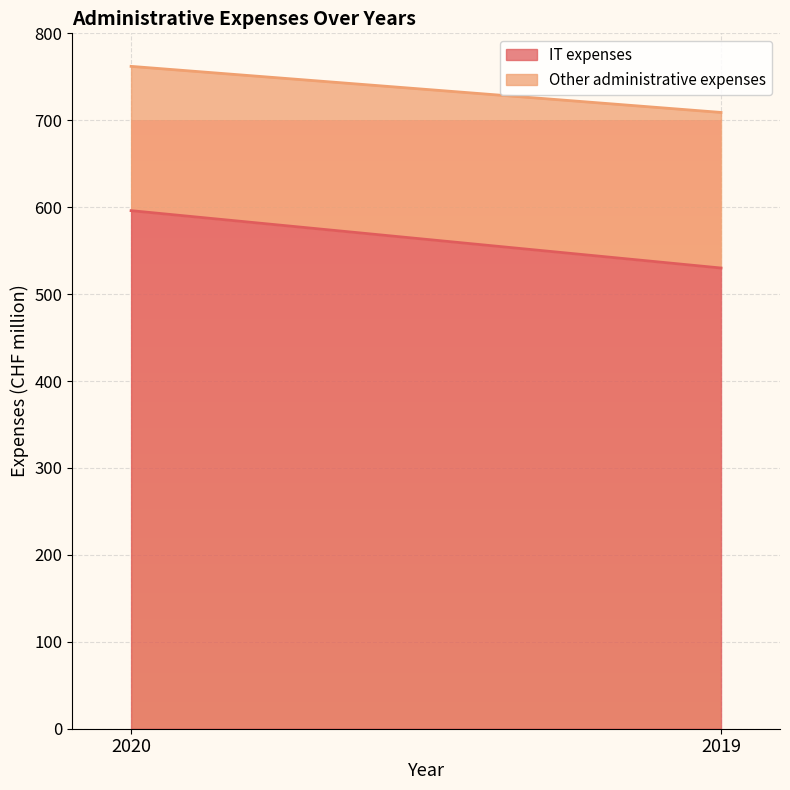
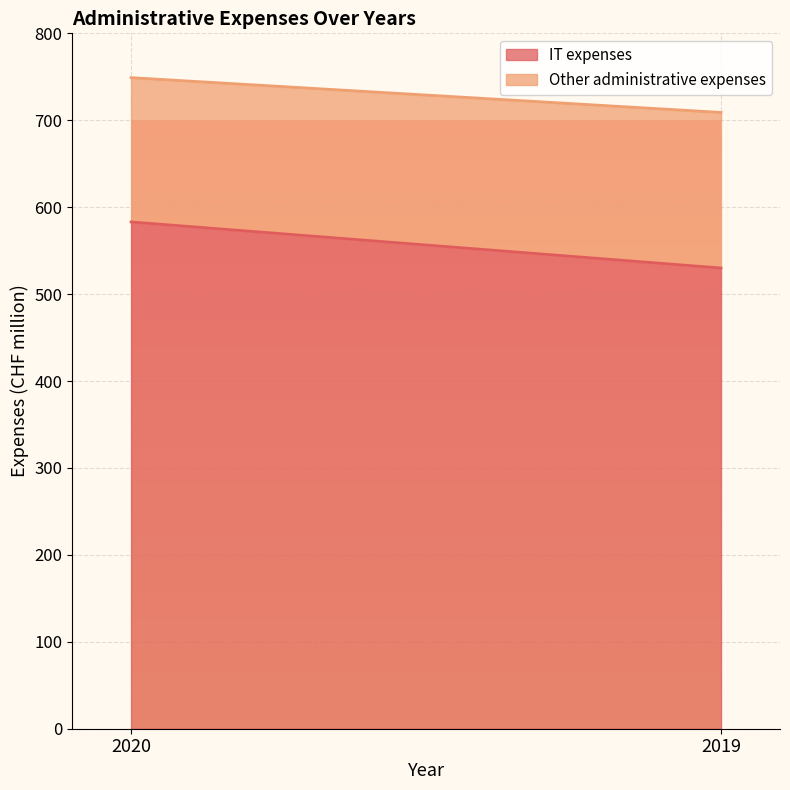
IT expenses, 2020: 600 -> 580
